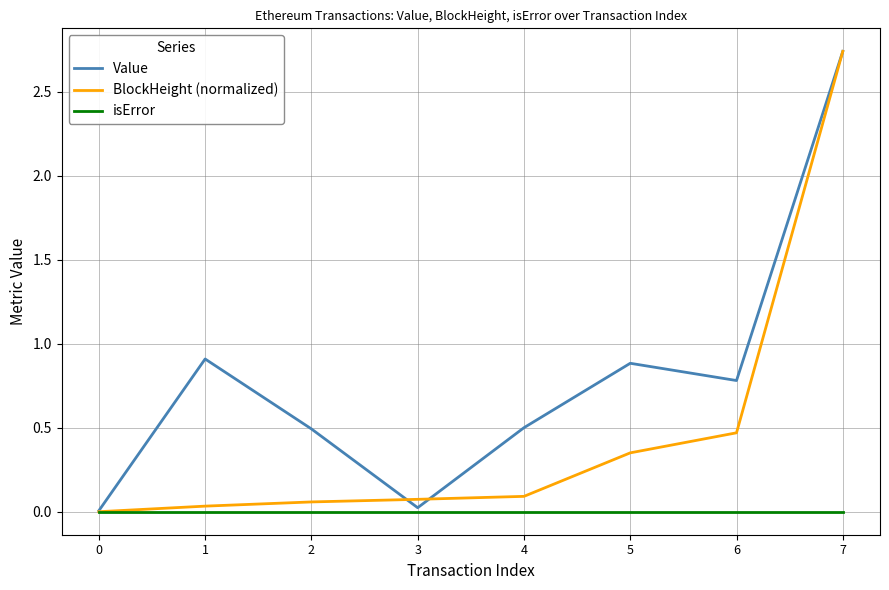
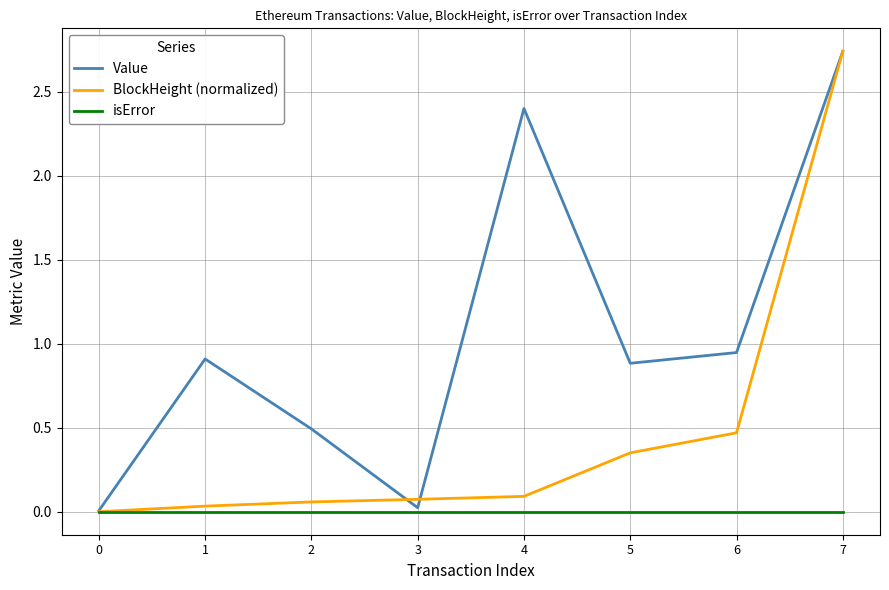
Value, 4: 0.5 -> 2.4
Value, 6: 0.78 -> 0.95
